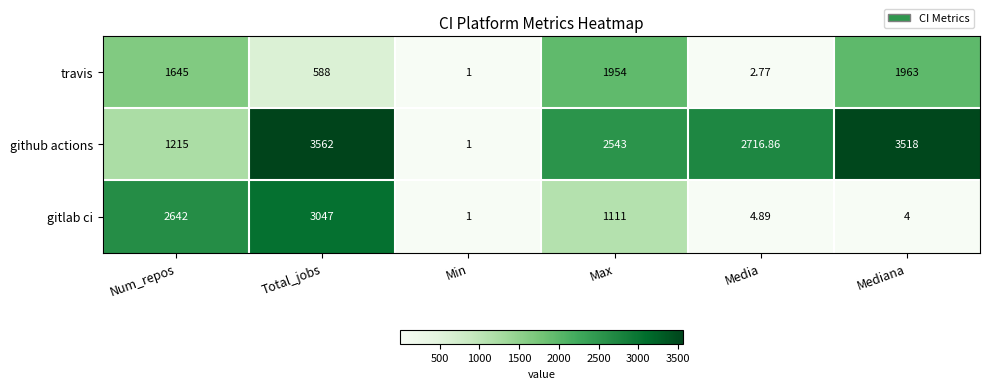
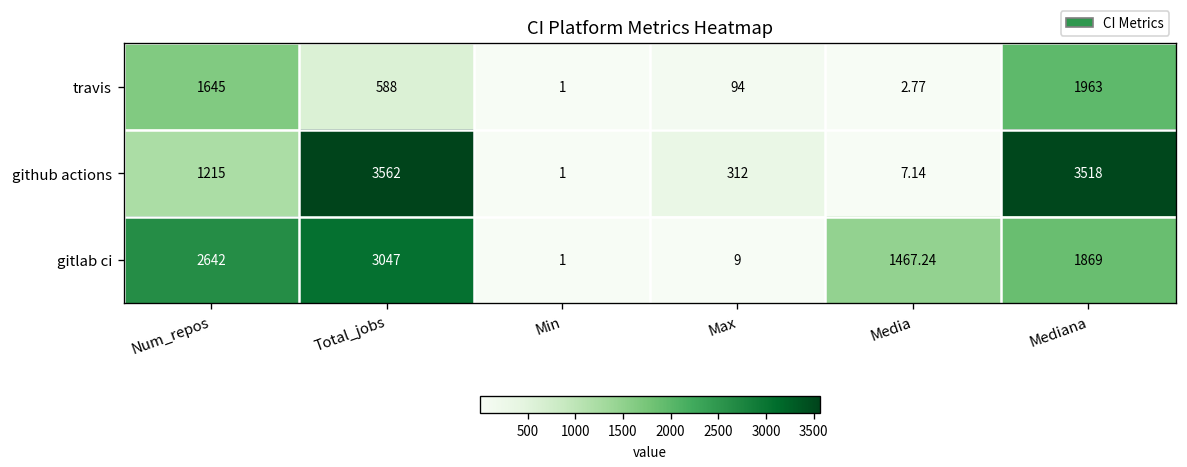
travis, Max: 1954 -> 94
github actions, Max: 2543 -> 312
github actions, Media: 2716.86 -> 7.14
gitlab ci, Max: 1111 -> 9
gitlab ci, Media: 4.89 -> 1467.24
gitlab ci, Mediana: 4 -> 1869
